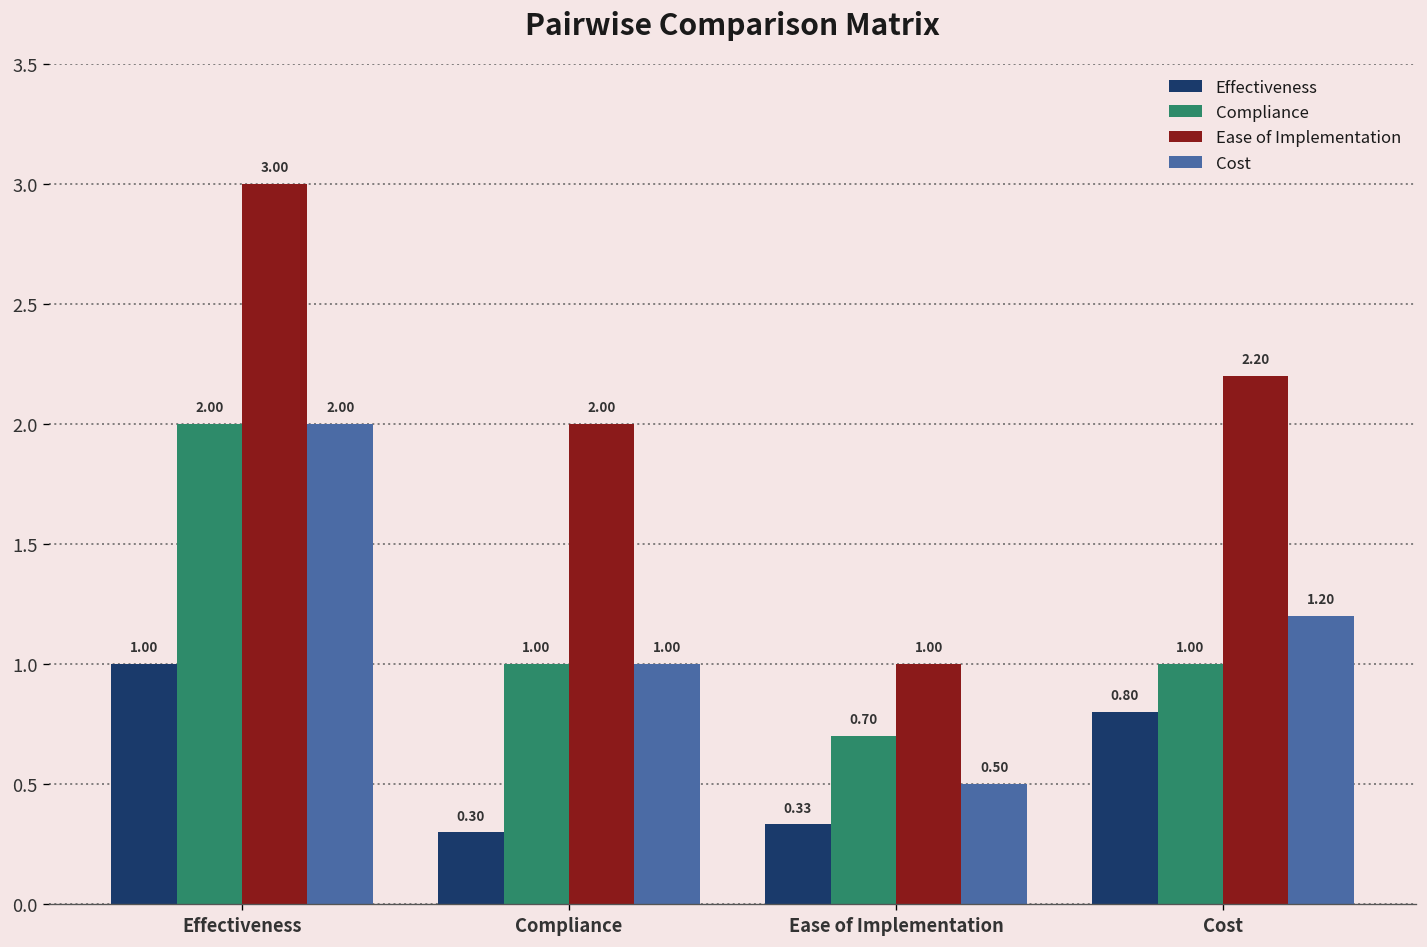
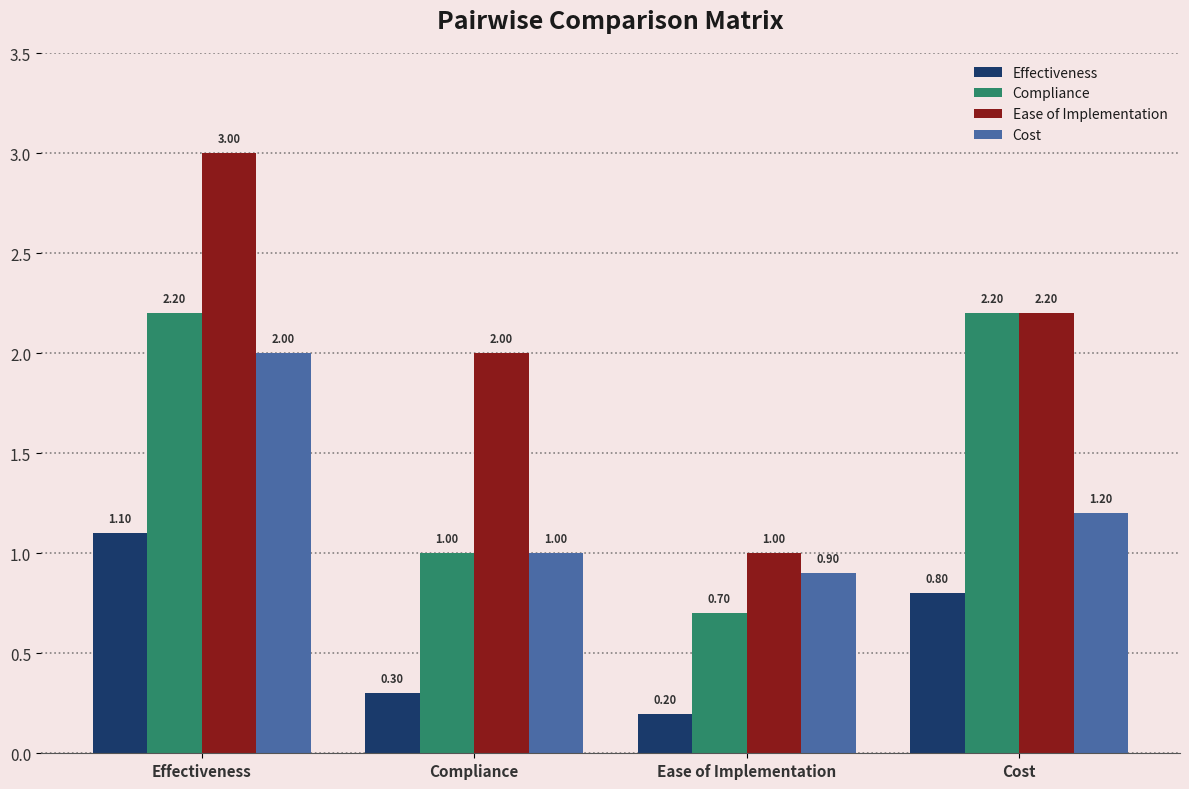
Effectiveness, Effectiveness: 1.00 -> 1.10
Compliance, Effectiveness: 2.00 -> 2.20
Effectiveness, Ease of Implementation: 0.33 -> 0.20
Cost, Ease of Implementation: 0.50 -> 0.90
Compliance, Cost: 1.00 -> 2.20
